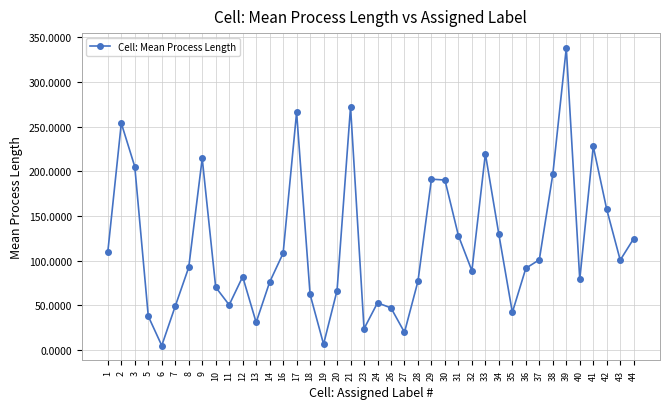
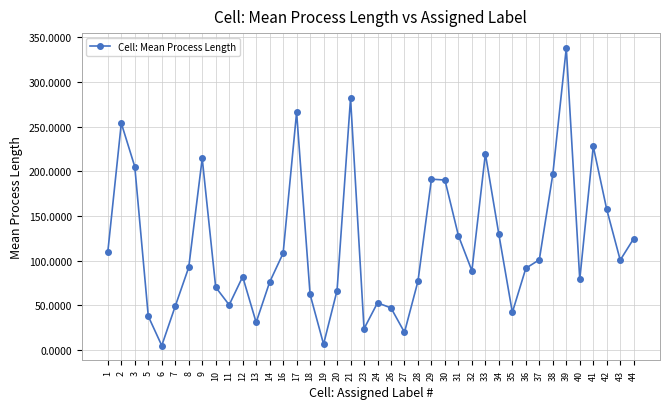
21: 270 -> 280
